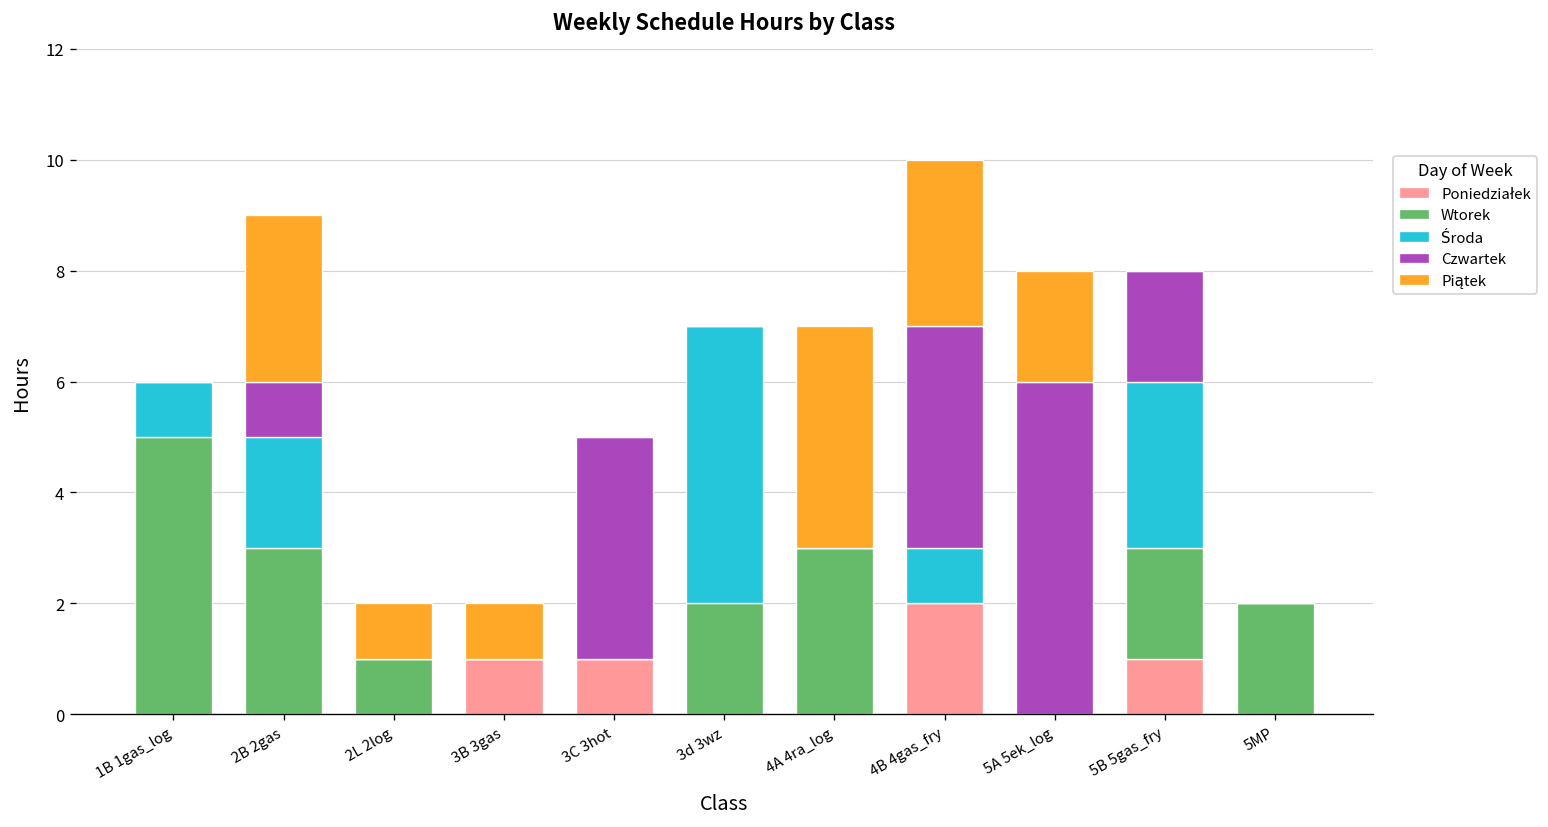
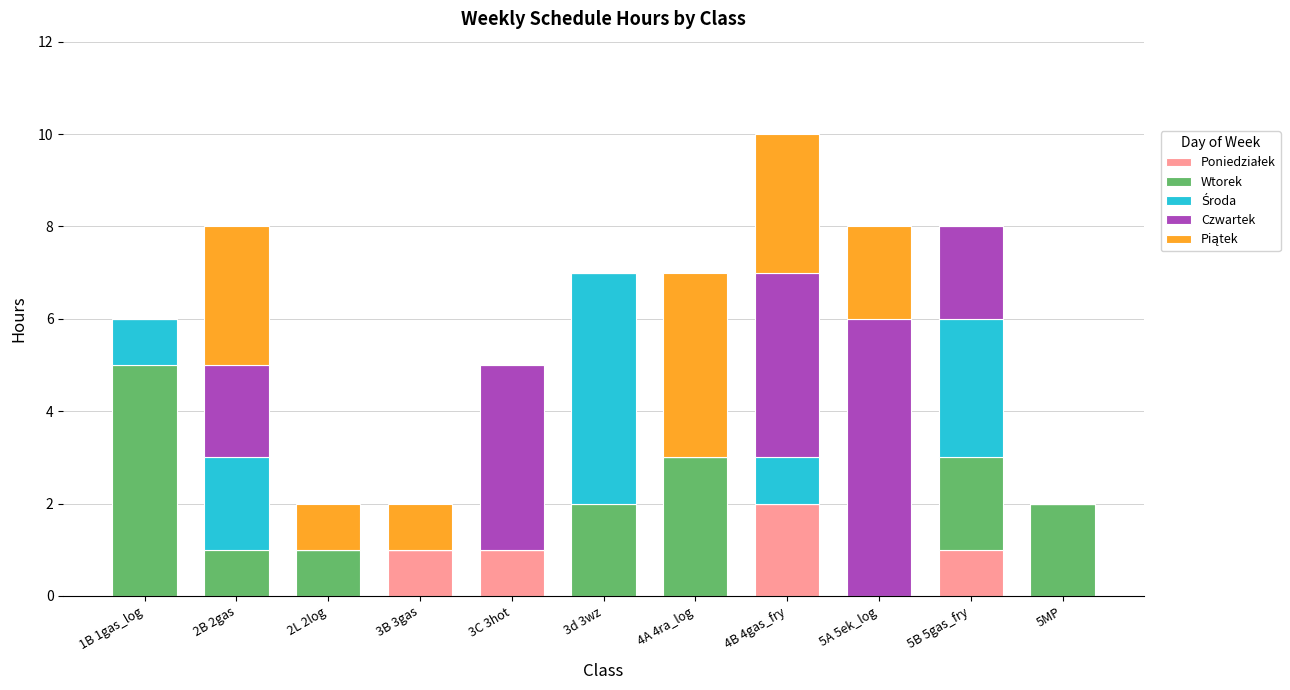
Wtorek, 2B 2gas: 3 -> 1
Czwartek, 2B 2gas: 1 -> 2
